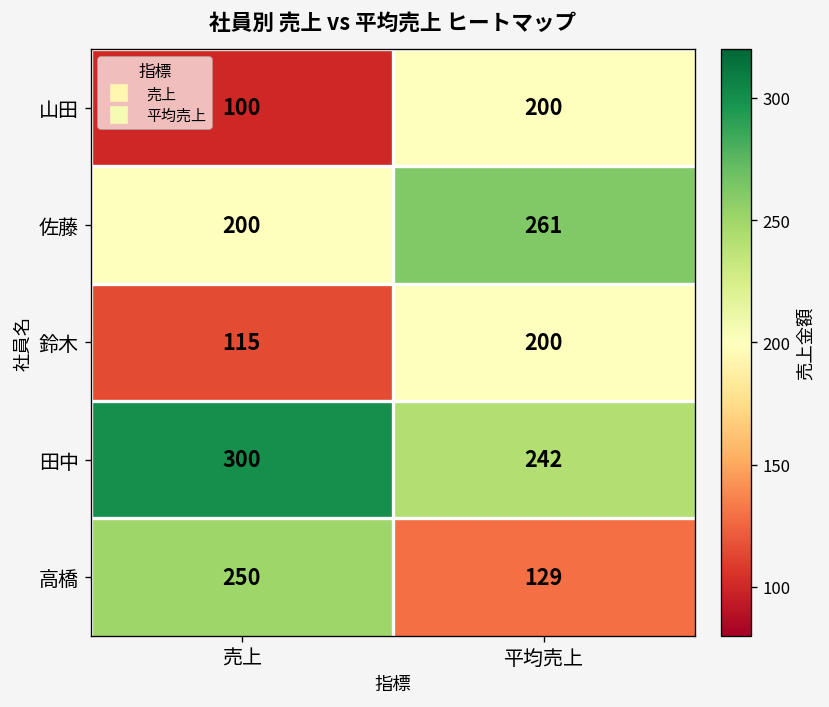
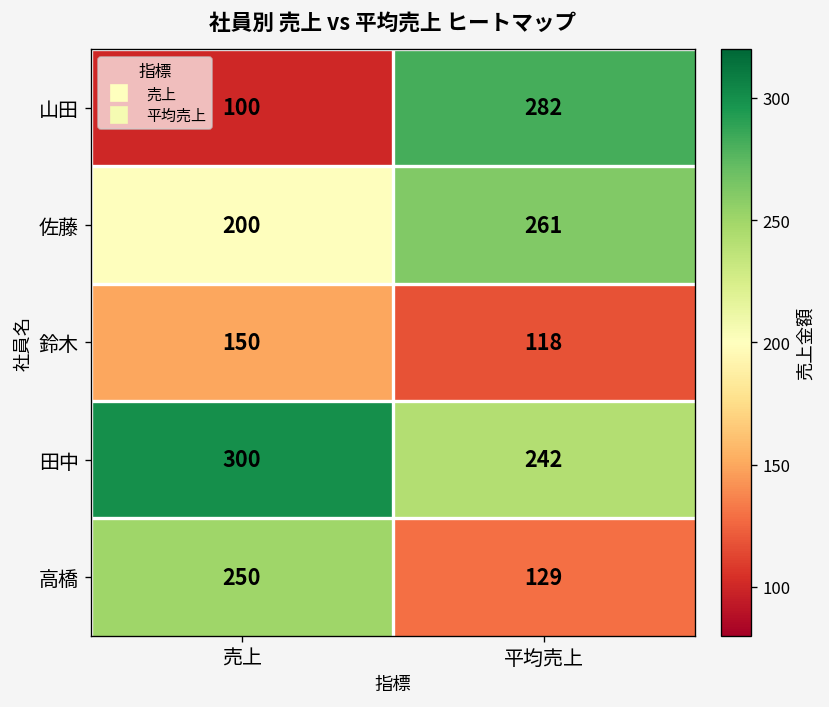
山田, 平均売上: 200 -> 282
鈴木, 売上: 115 -> 150
鈴木, 平均売上: 200 -> 118
